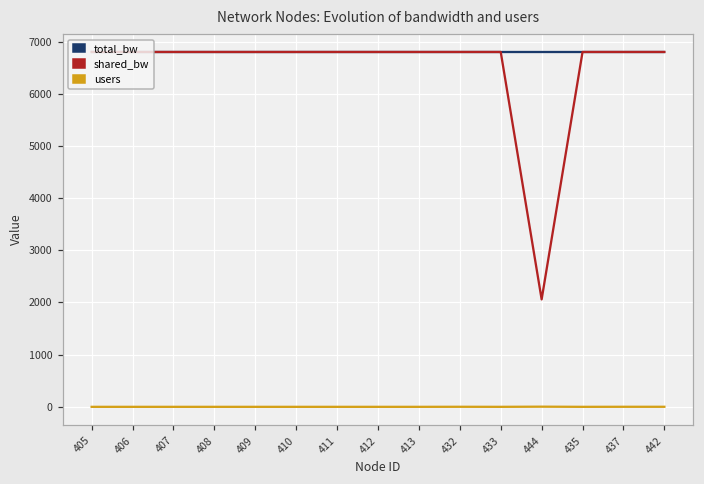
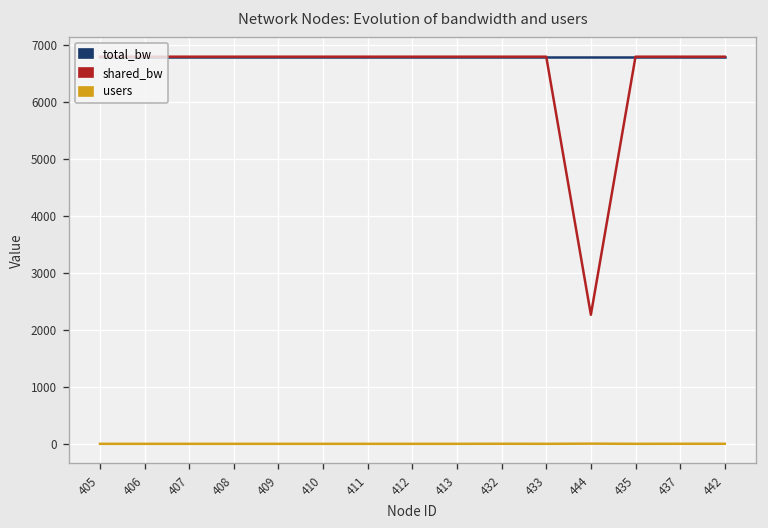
shared_bw, 444: 2100 -> 2300
